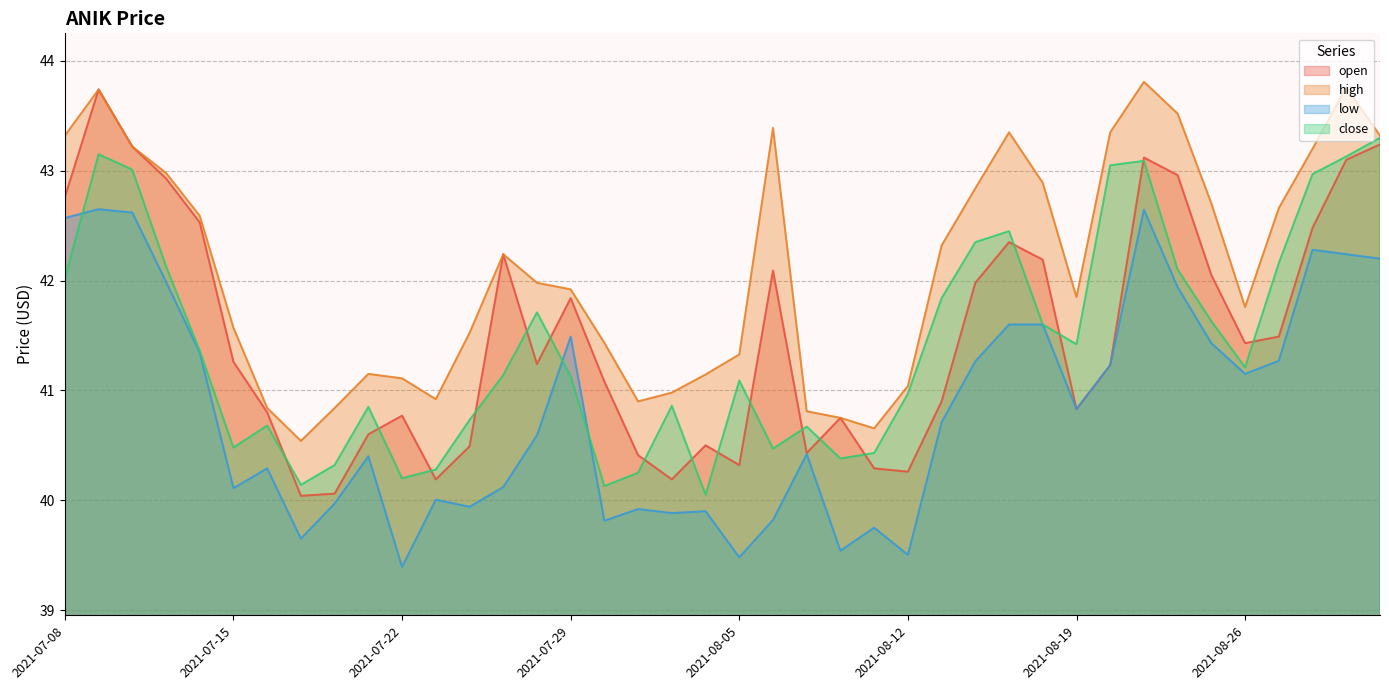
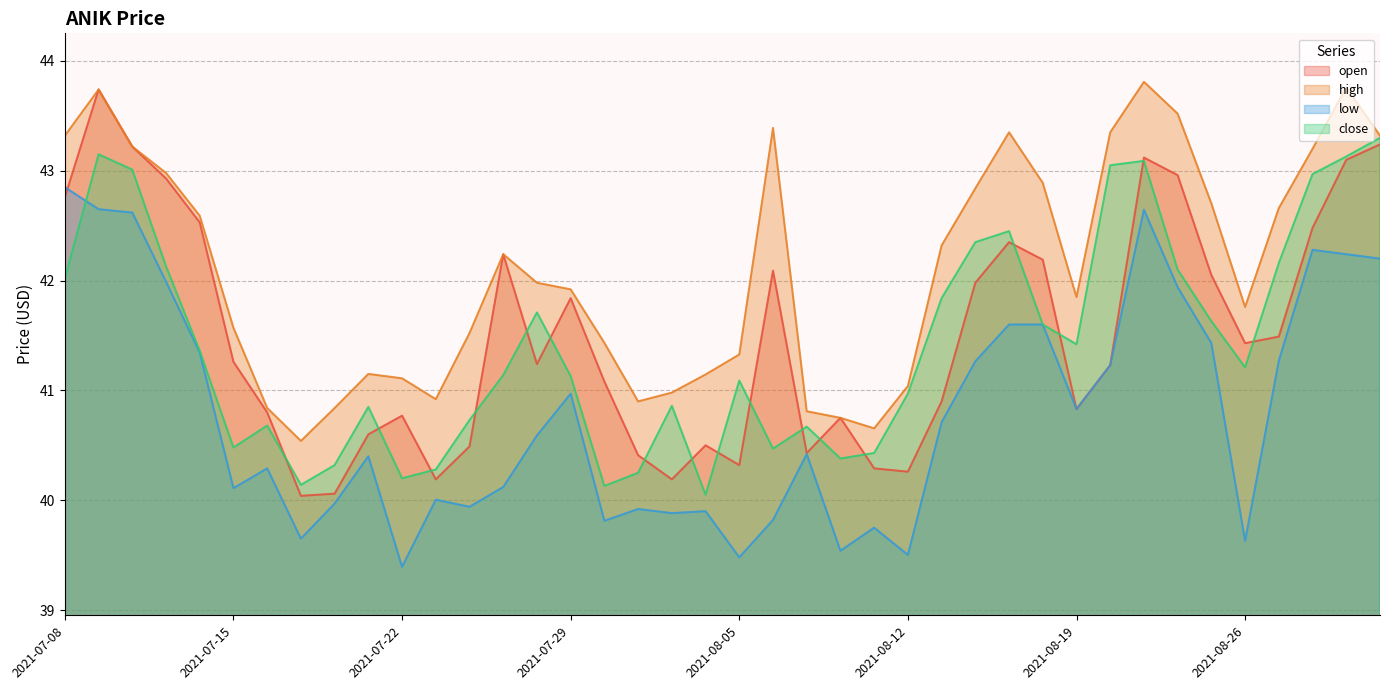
low, 2021-07-08: 42.57 -> 42.85
low, 2021-07-29: 41.49 -> 40.97
low, 2021-08-26: 41.15 -> 39.63
